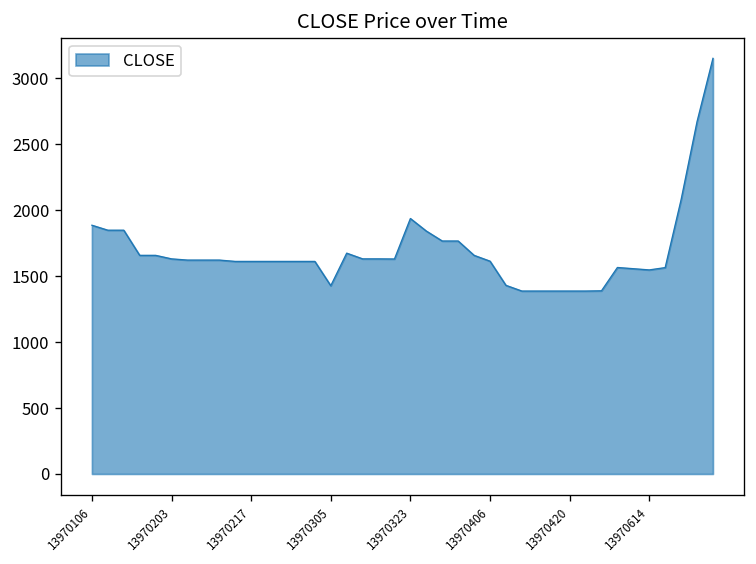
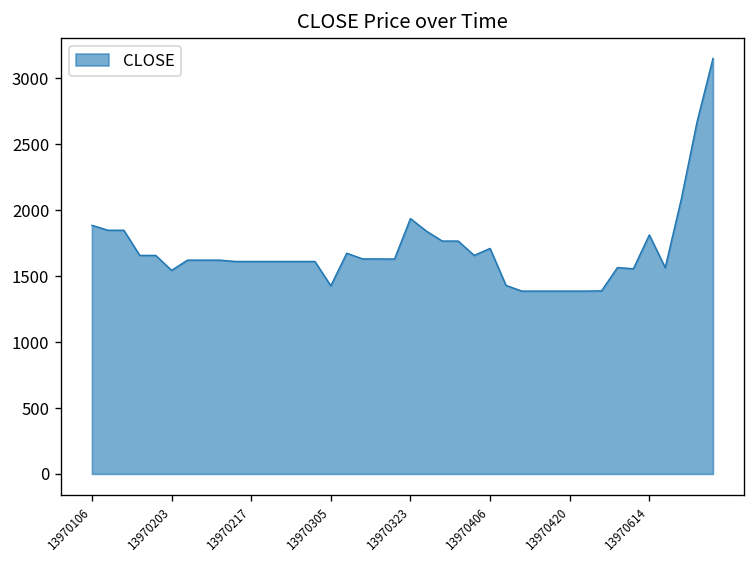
13970203: 1630 -> 1540
13970406: 1610 -> 1710
13970614: 1550 -> 1810
